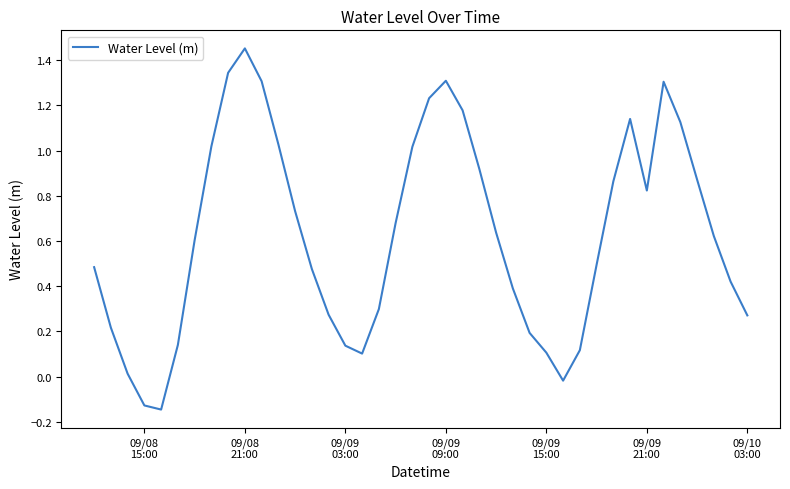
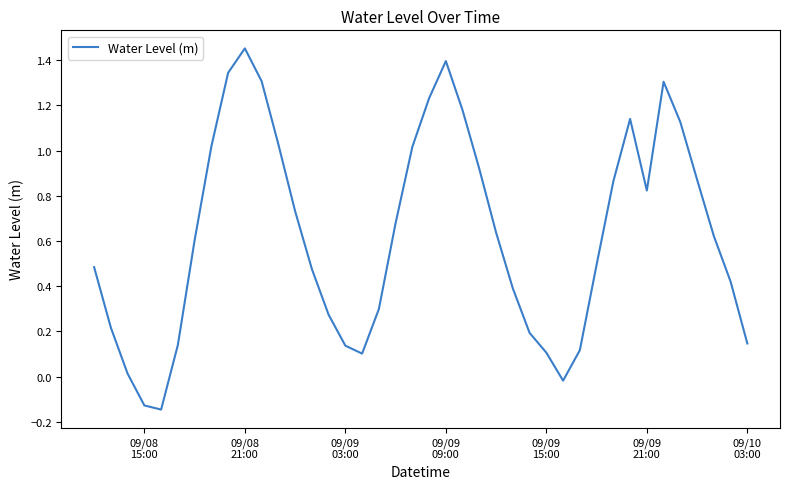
09/09 09:00: 1.31 -> 1.40
09/10 03:00: 0.27 -> 0.15
